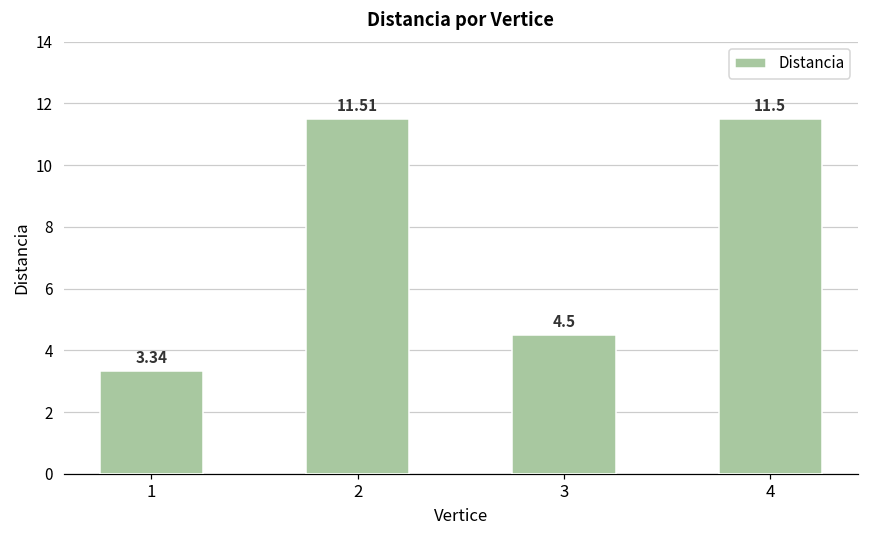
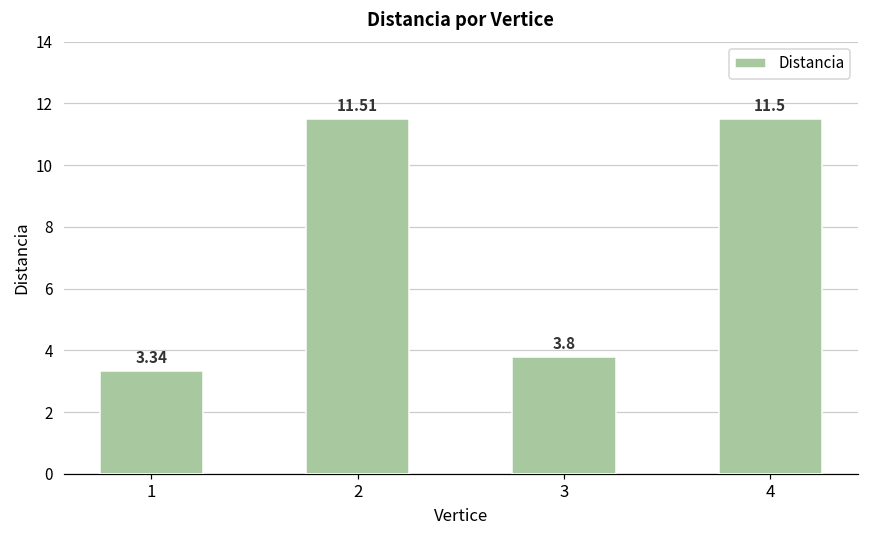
3: 4.5 -> 3.8
